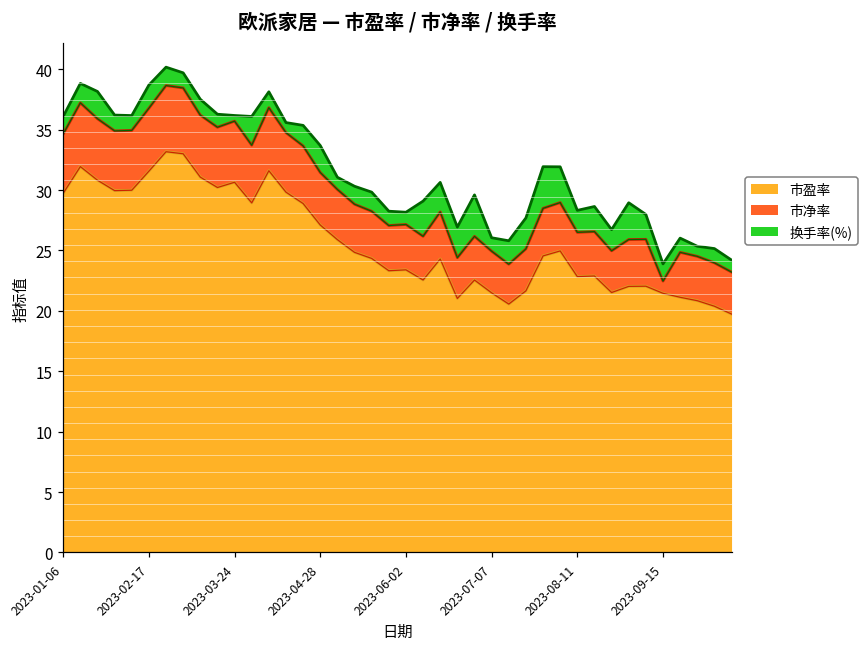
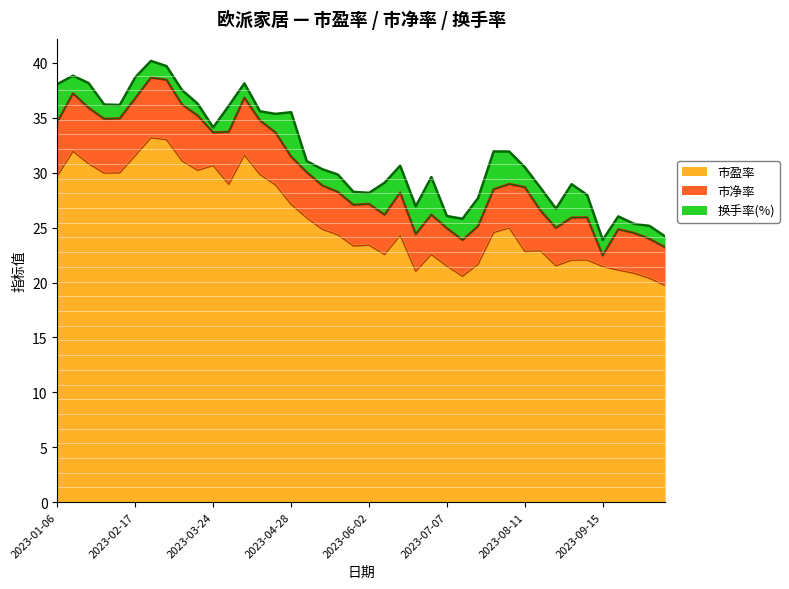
换手率(%), 2023-01-06: 1.5 -> 3.4
市净率, 2023-03-24: 5.1 -> 3.0
换手率(%), 2023-04-28: 2.2 -> 4.1
市净率, 2023-08-11: 3.7 -> 5.8
